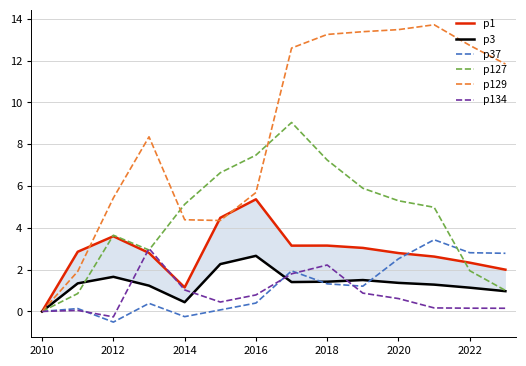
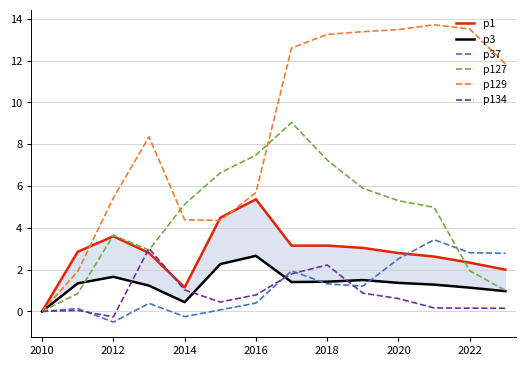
p129, 2022: 12.7 -> 13.5
